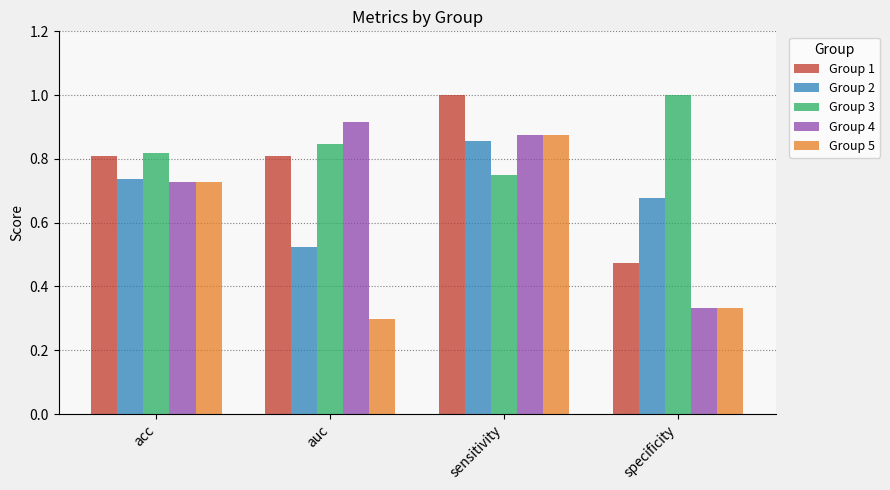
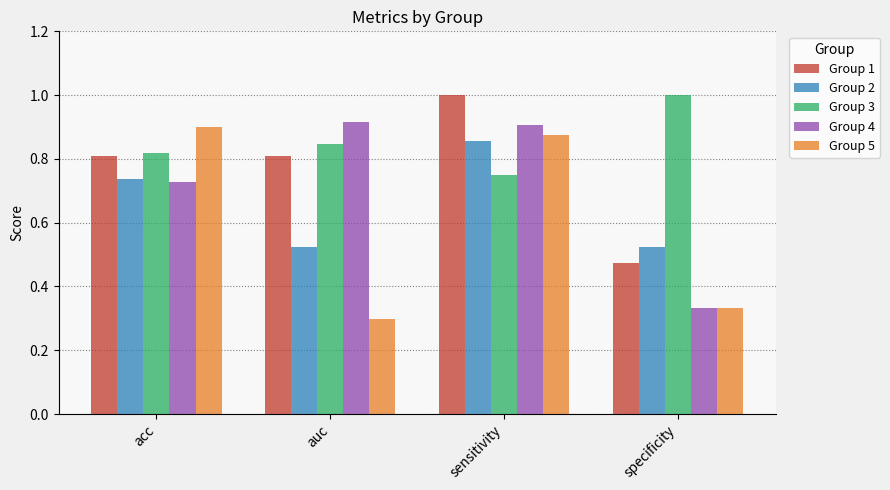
Group 5, acc: 0.73 -> 0.90
Group 4, sensitivity: 0.88 -> 0.91
Group 2, specificity: 0.68 -> 0.53
